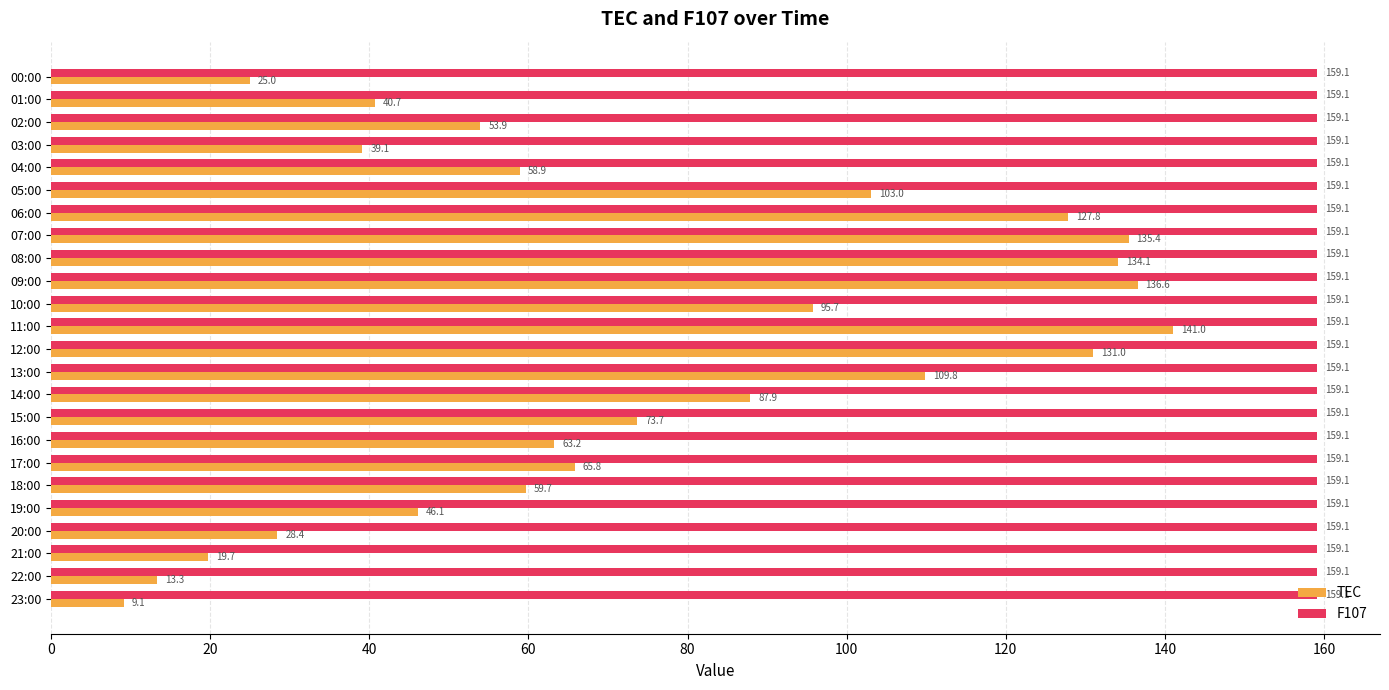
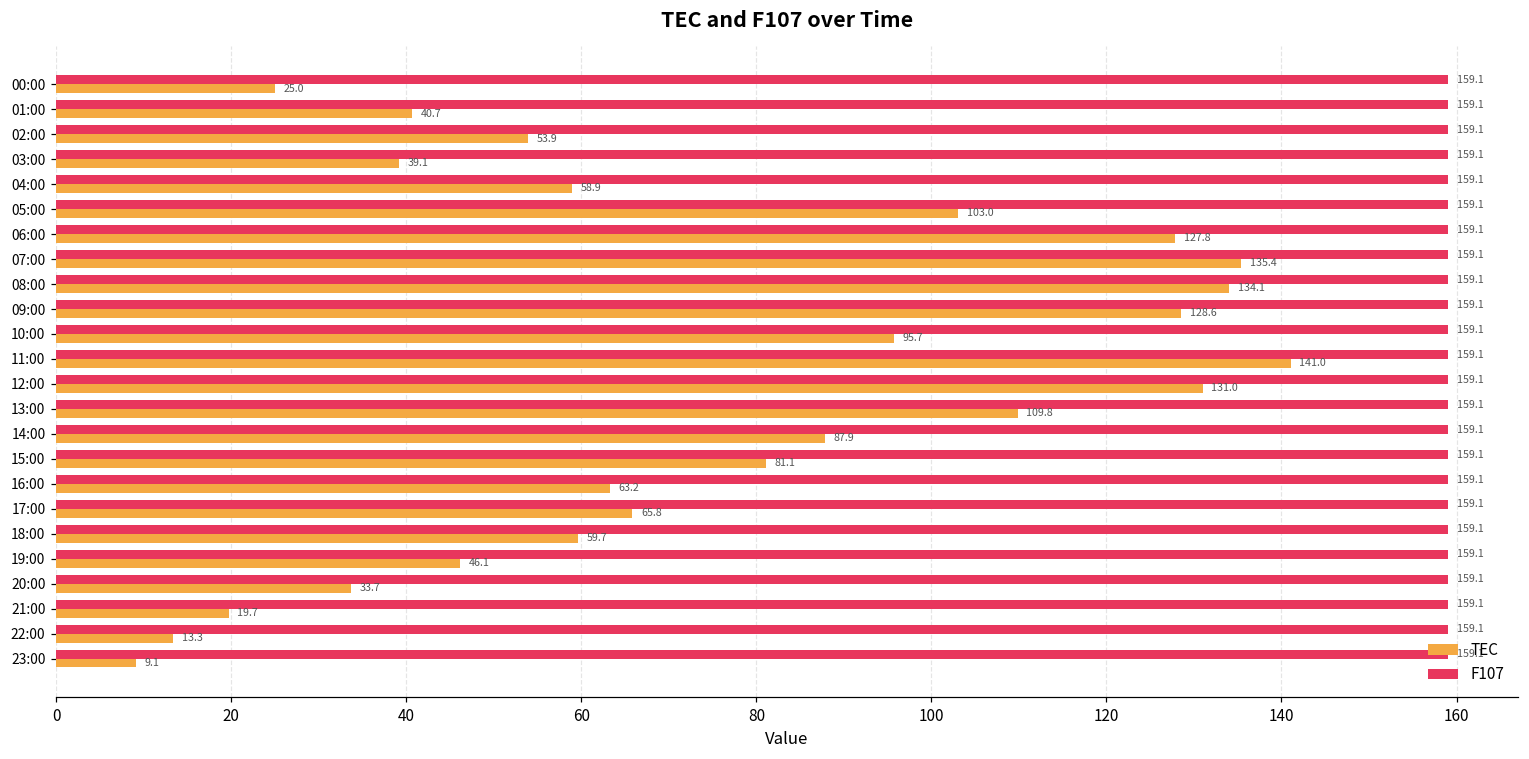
TEC, 09:00: 136.6 -> 128.6
TEC, 15:00: 73.7 -> 81.1
TEC, 20:00: 28.4 -> 33.7
